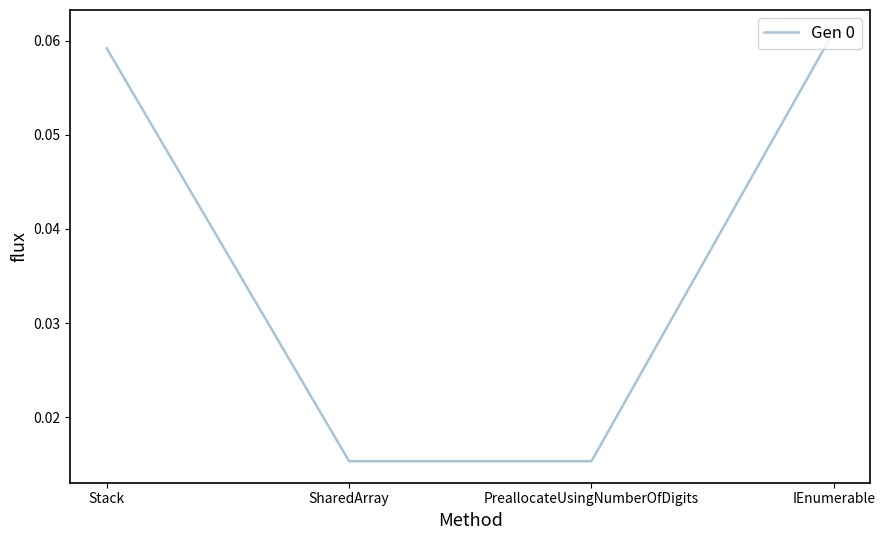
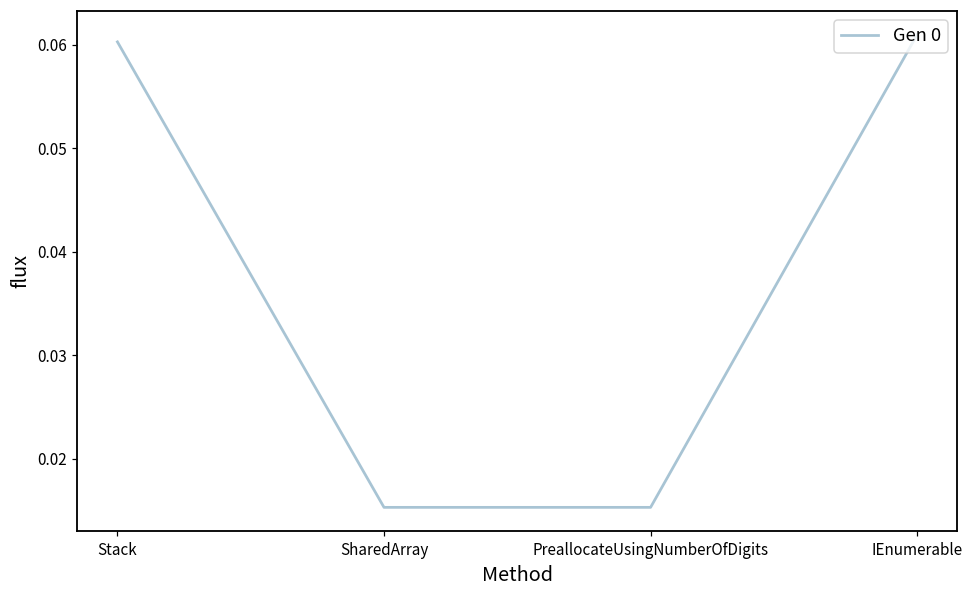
Stack: 0.059 -> 0.060
